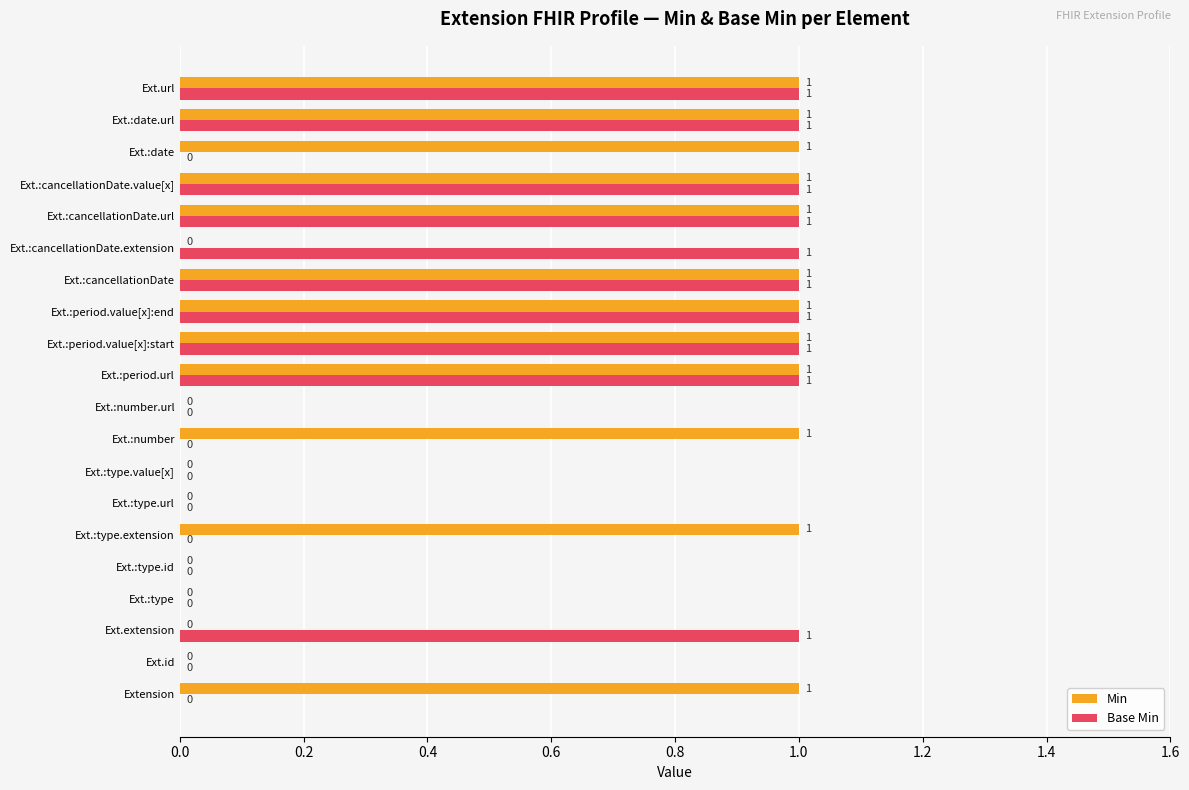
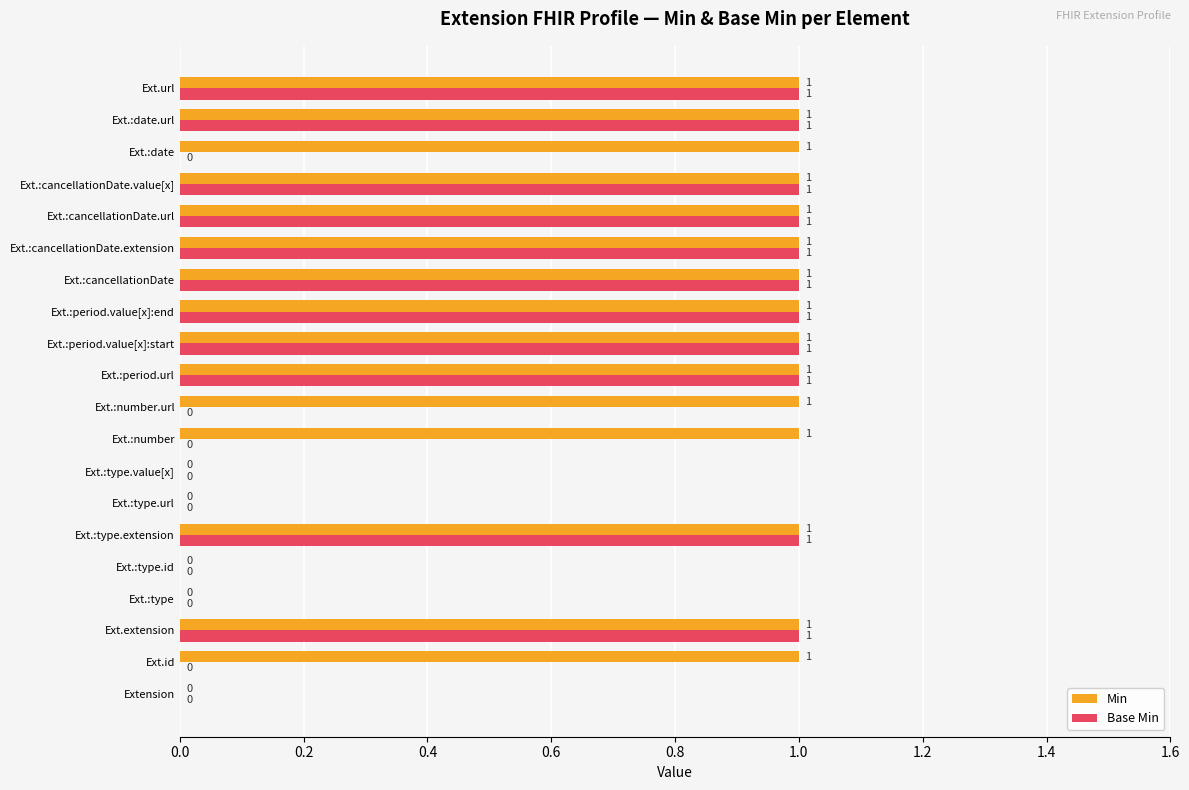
Min, Ext.:cancellationDate.extension: 0 -> 1
Min, Ext.:number.url: 0 -> 1
Base Min, Ext.:type.extension: 0 -> 1
Min, Ext.extension: 0 -> 1
Min, Ext.id: 0 -> 1
Min, Extension: 1 -> 0
